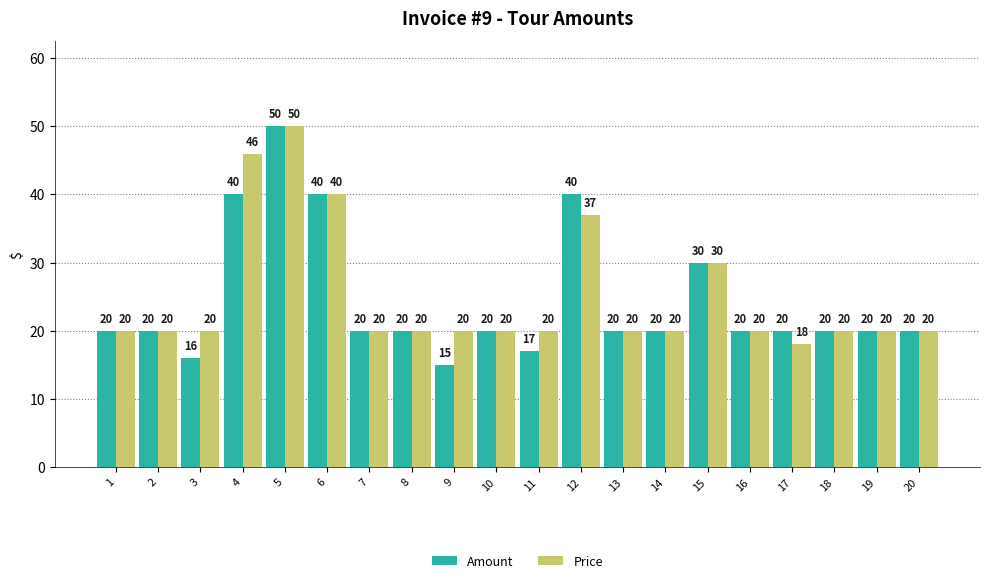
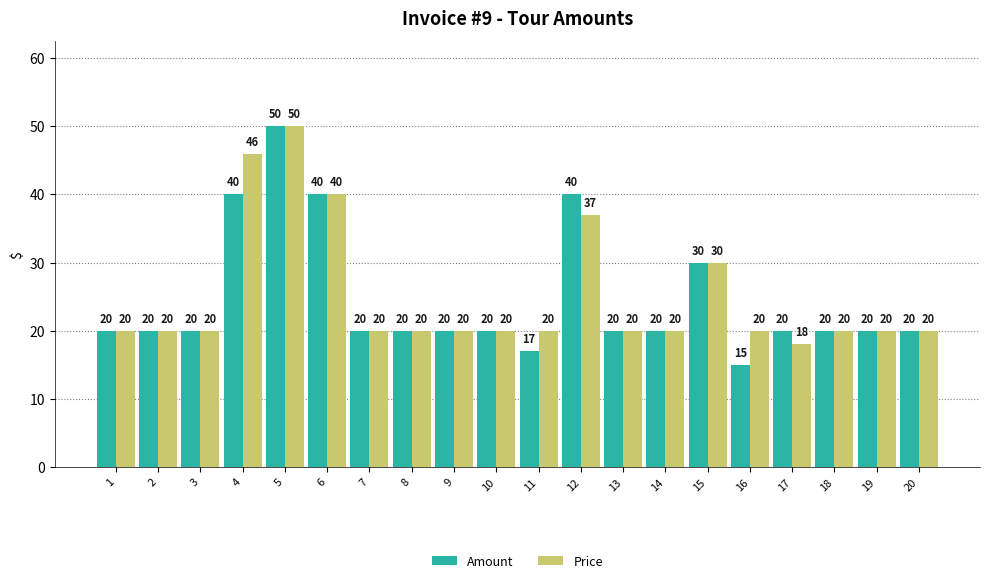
Amount, 3: 16 -> 20
Amount, 9: 15 -> 20
Amount, 16: 20 -> 15
